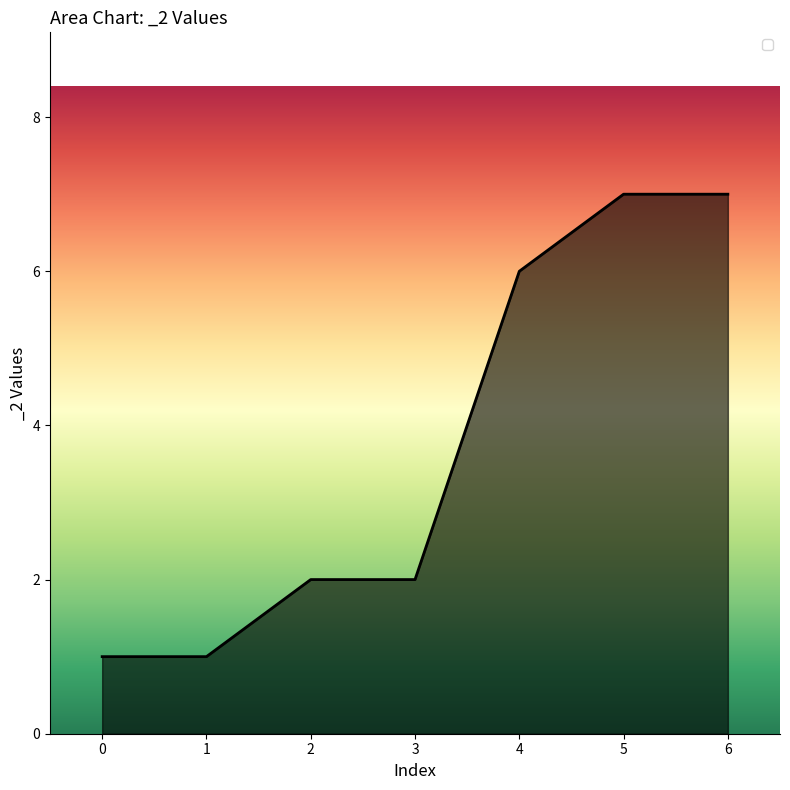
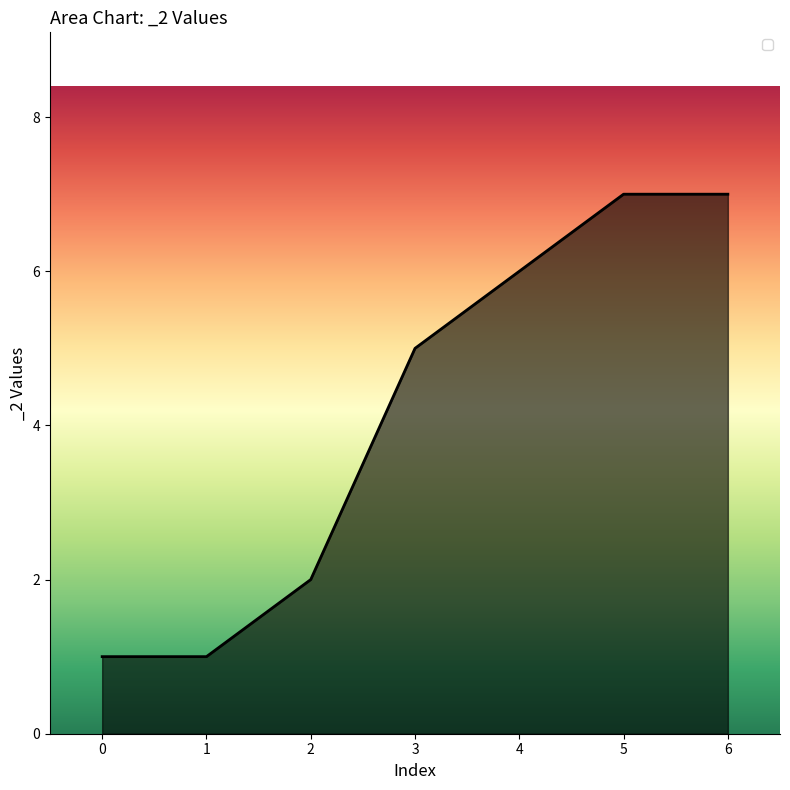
3: 2 -> 5
